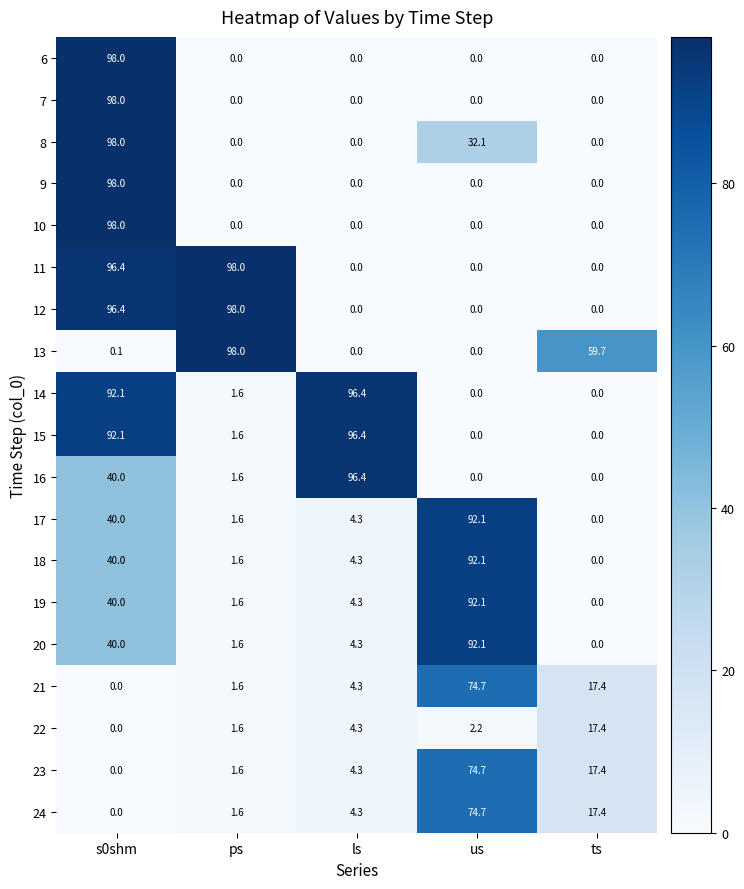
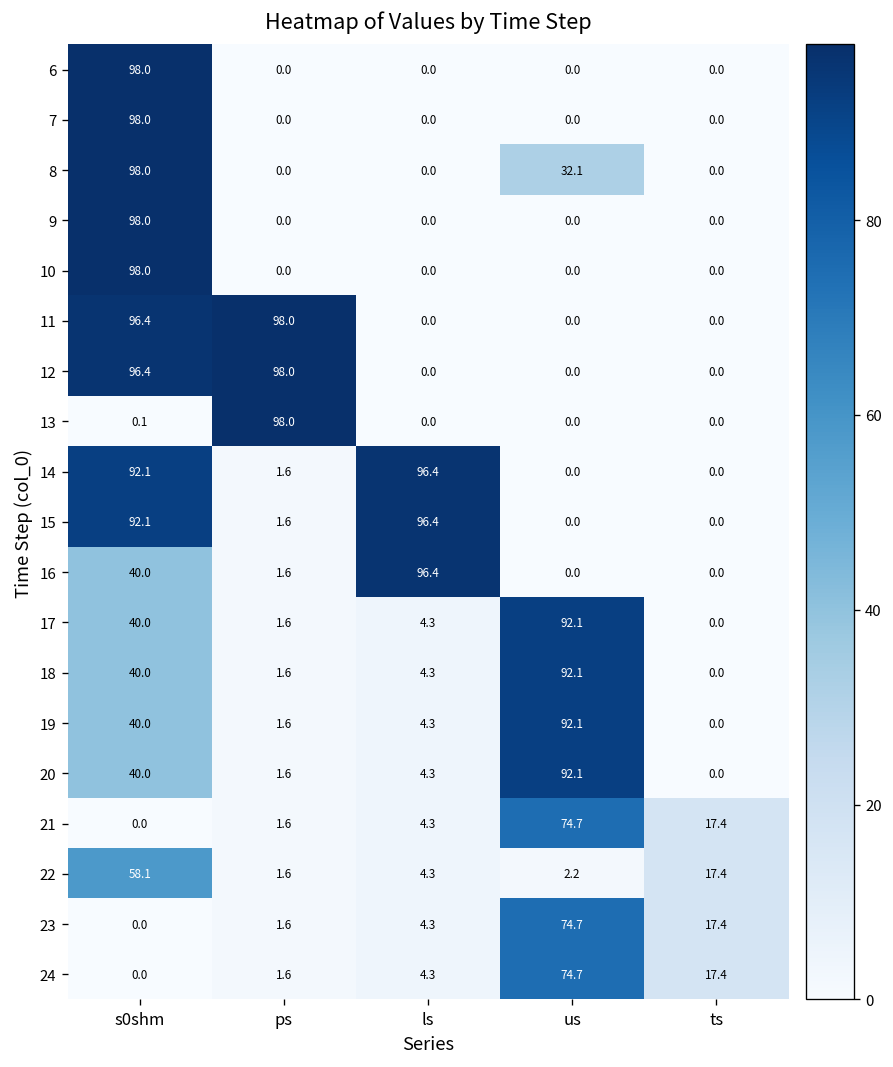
13, ts: 59.7 -> 0.0
22, s0shm: 0.0 -> 58.1
